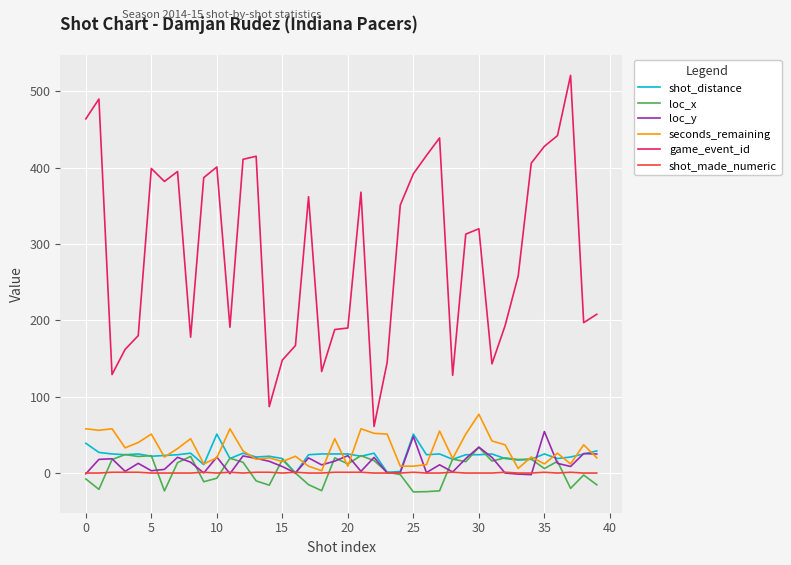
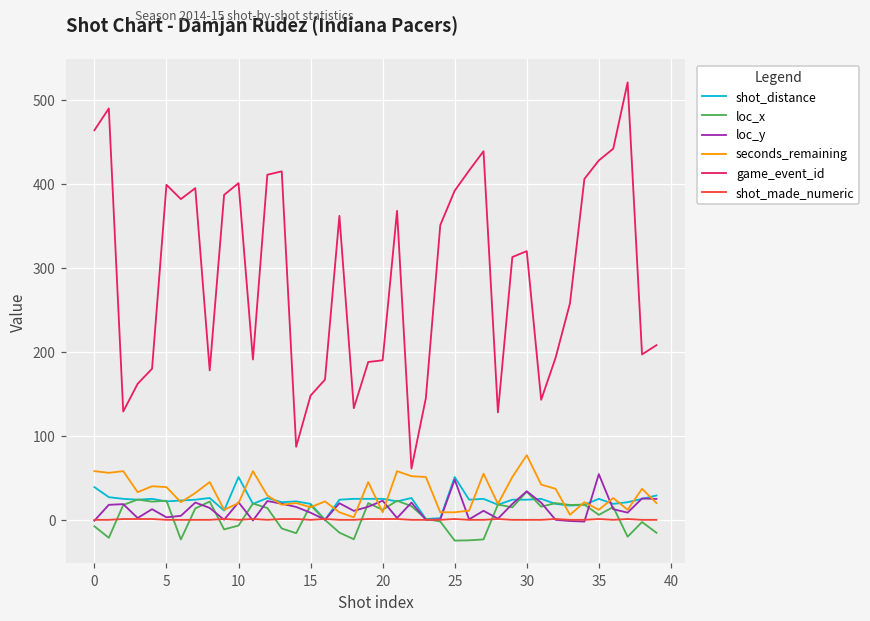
seconds_remaining, 5: 50 -> 40
